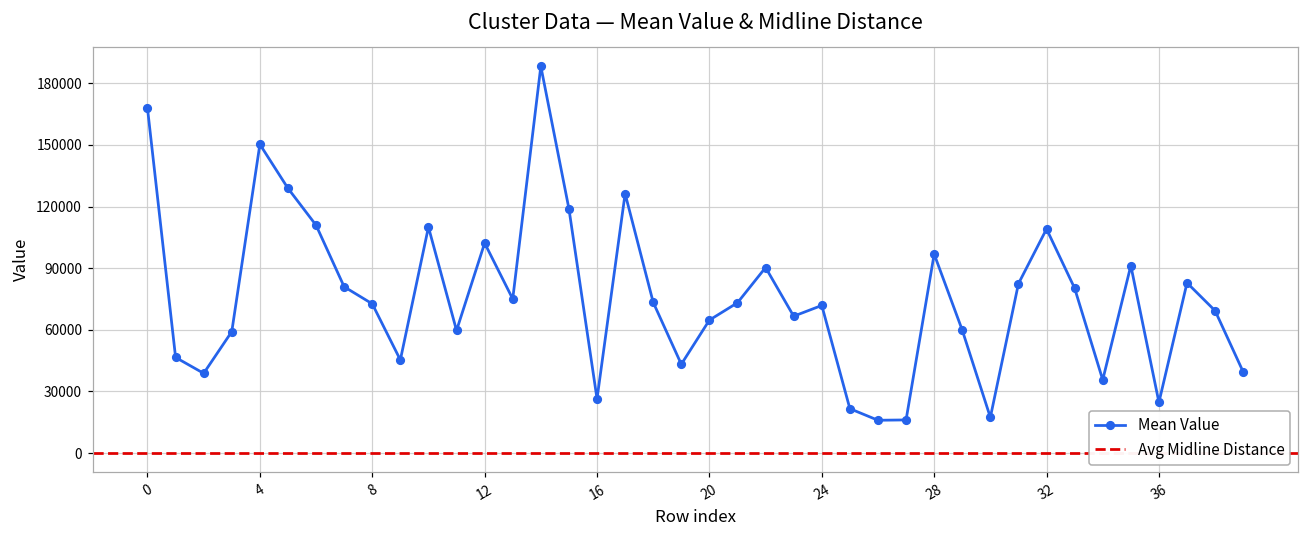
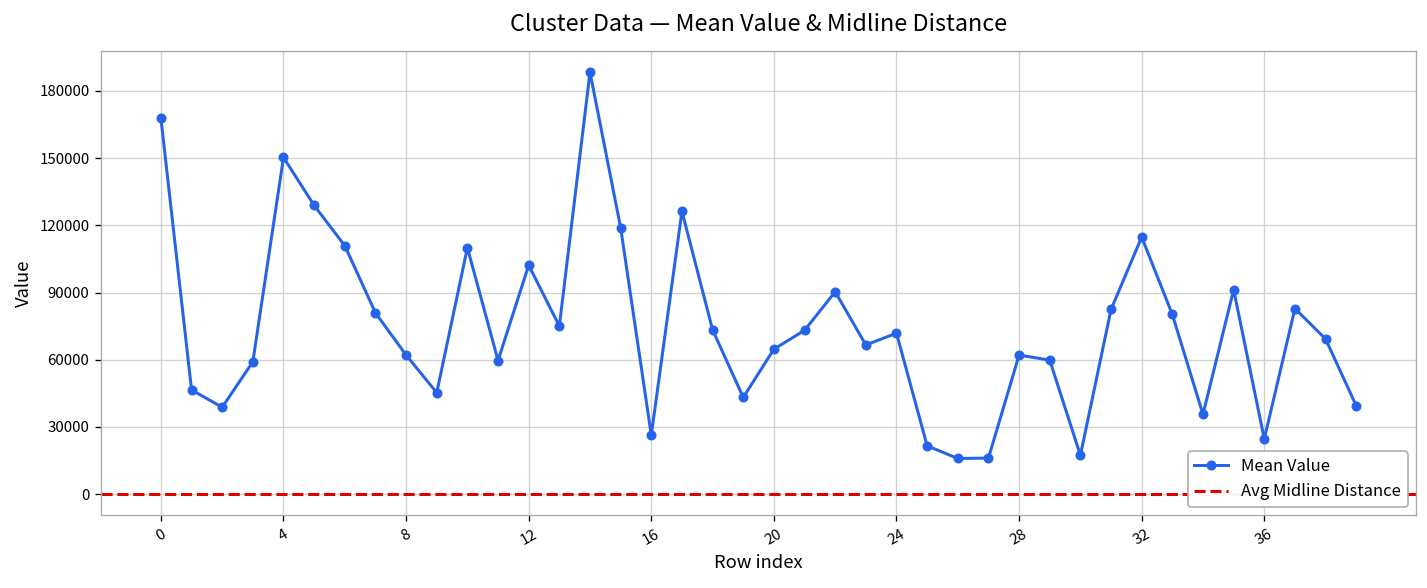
8: 73000 -> 62000
28: 97000 -> 62000
32: 109000 -> 115000
